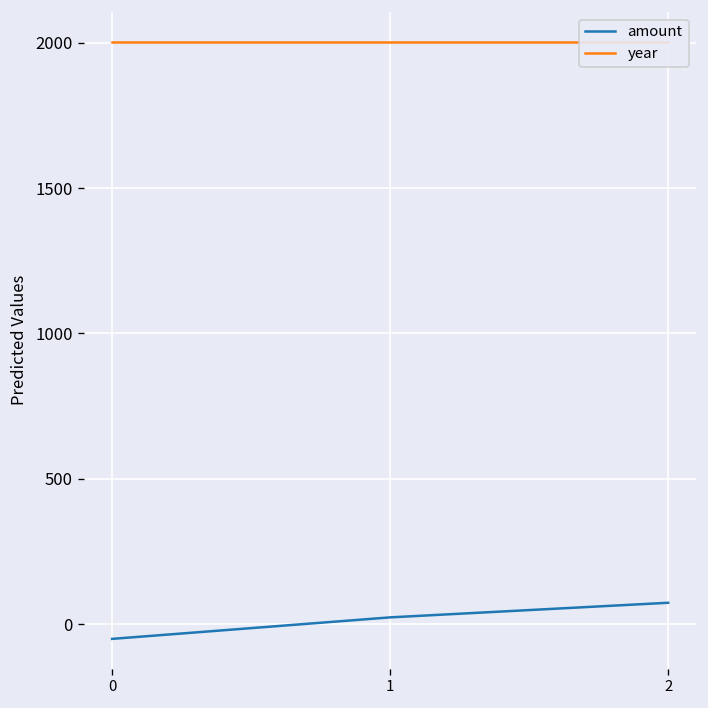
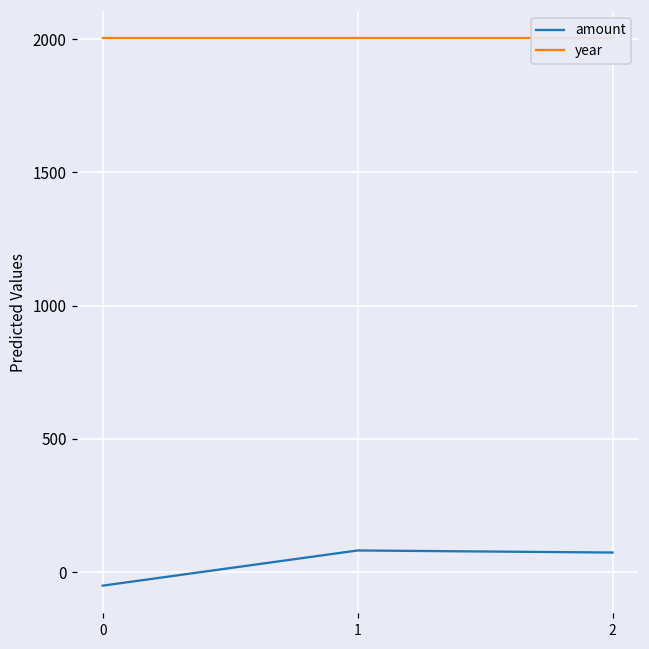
amount, 1: 20 -> 80
